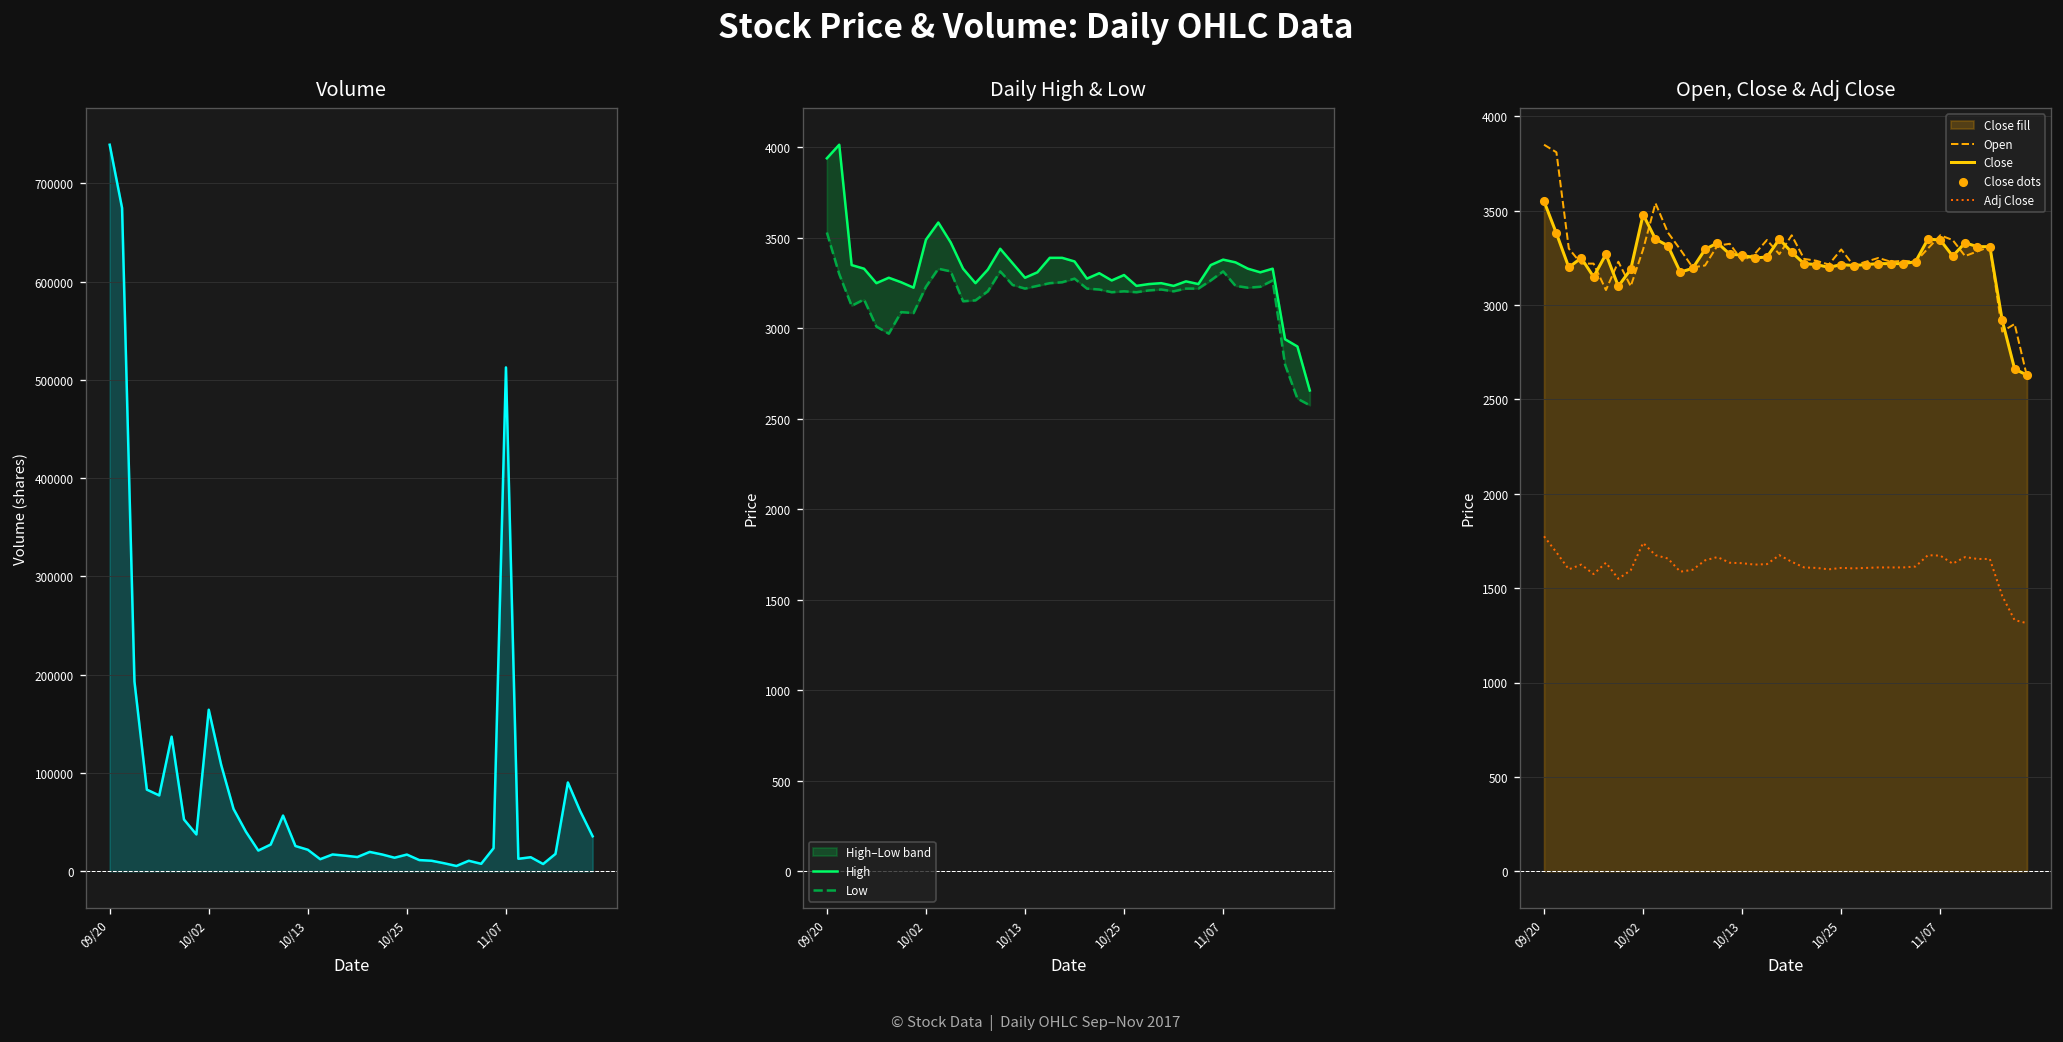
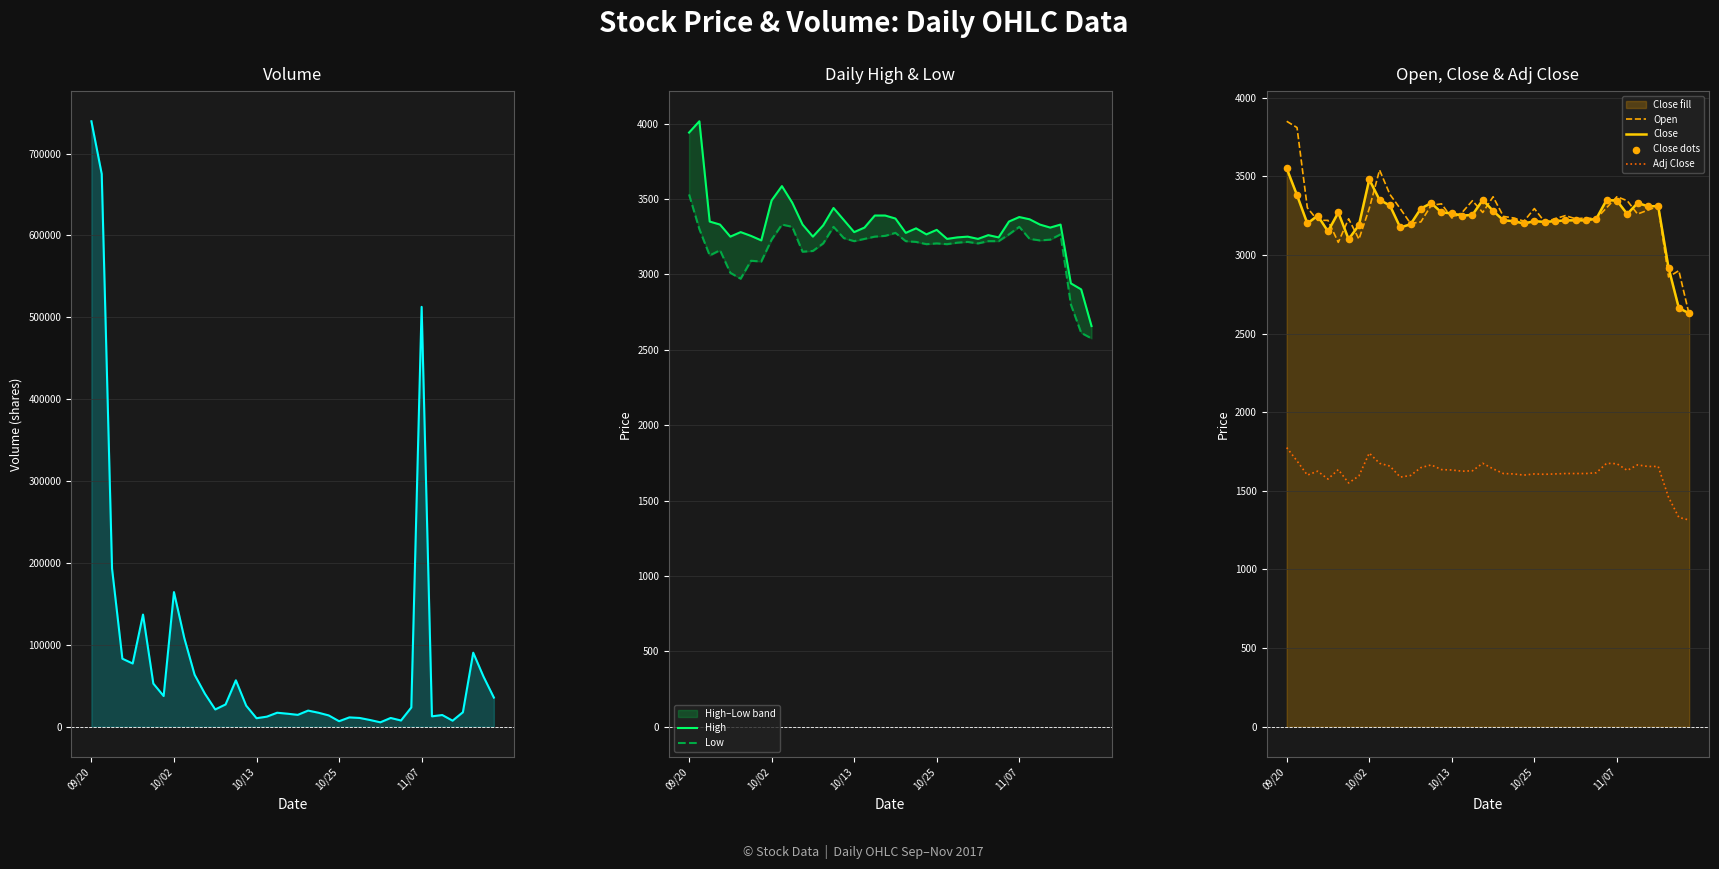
Volume, 10/13: 20000 -> 10000
Volume, 10/25: 20000 -> 10000
